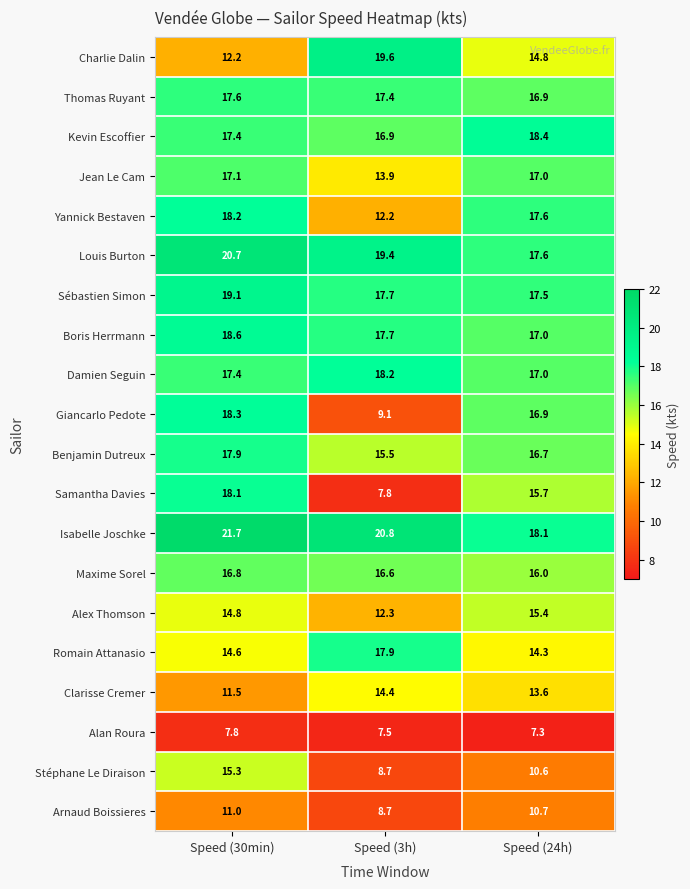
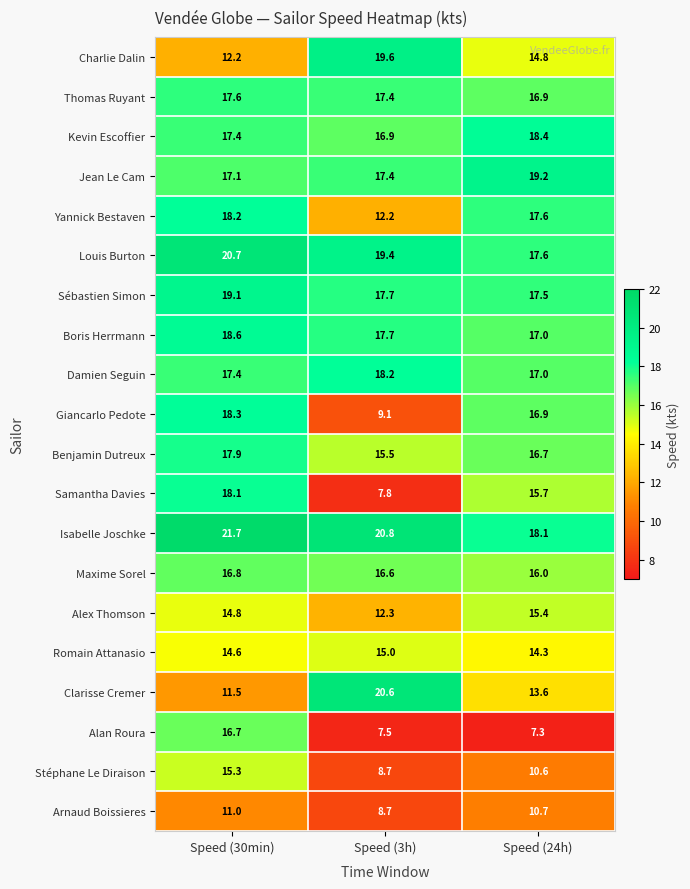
Jean Le Cam, Speed (3h): 13.9 -> 17.4
Jean Le Cam, Speed (24h): 17.0 -> 19.2
Romain Attanasio, Speed (3h): 17.9 -> 15.0
Clarisse Cremer, Speed (3h): 14.4 -> 20.6
Alan Roura, Speed (30min): 7.8 -> 16.7
